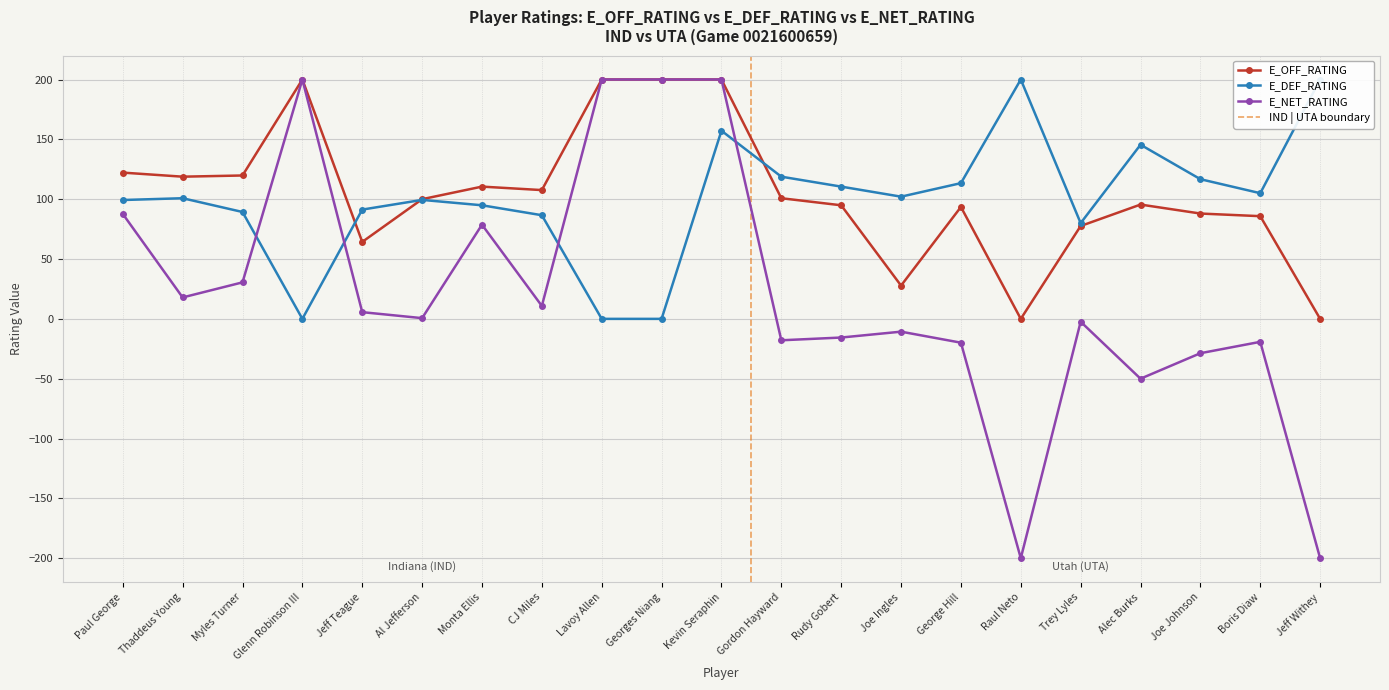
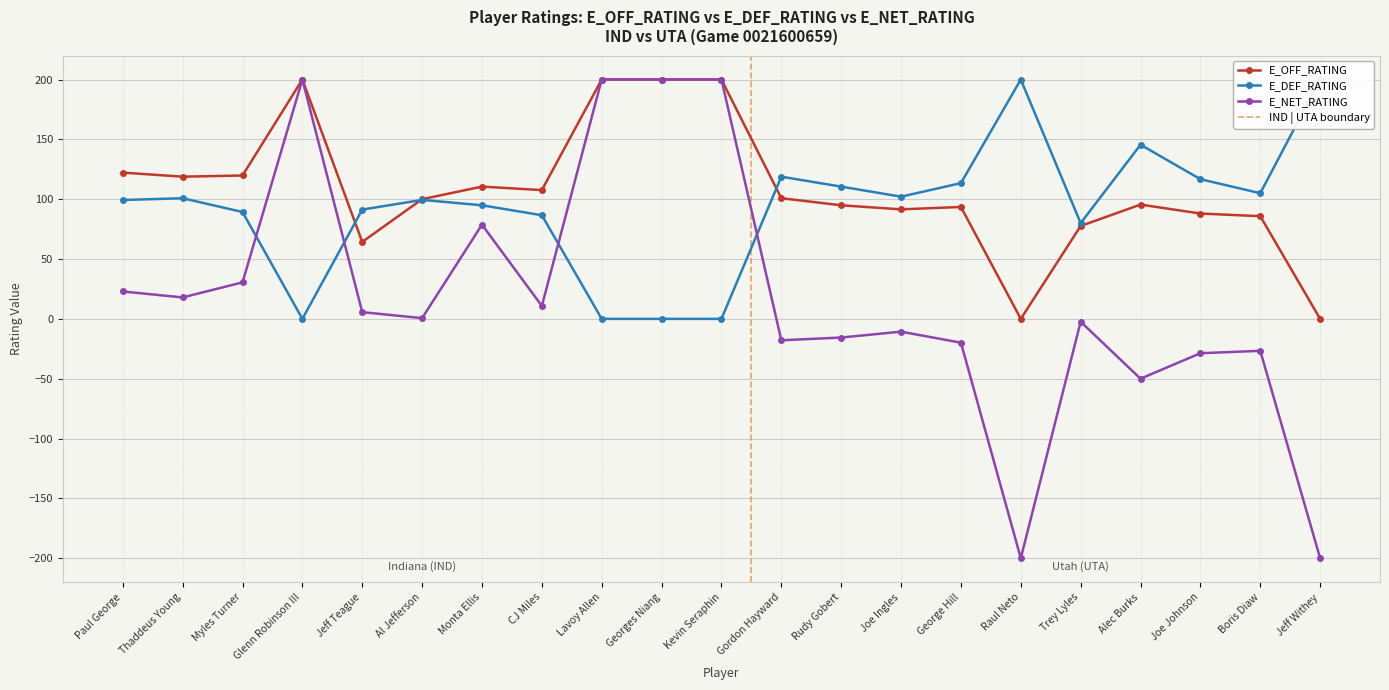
E_NET_RATING, Paul George: 88 -> 23
E_DEF_RATING, Kevin Seraphin: 157 -> 0
E_OFF_RATING, Joe Ingles: 28 -> 92
E_NET_RATING, Boris Diaw: -19 -> -27
